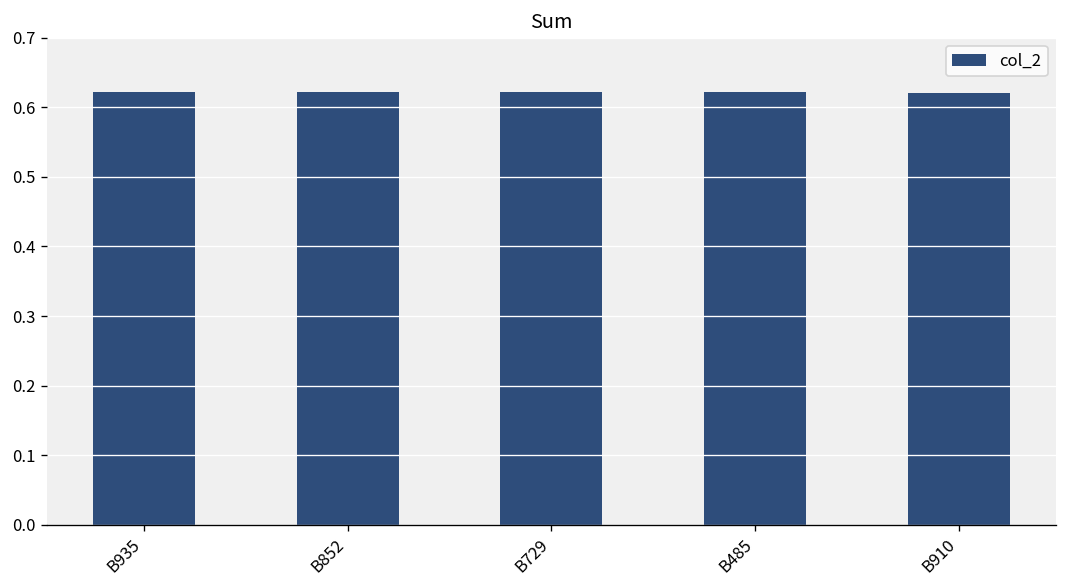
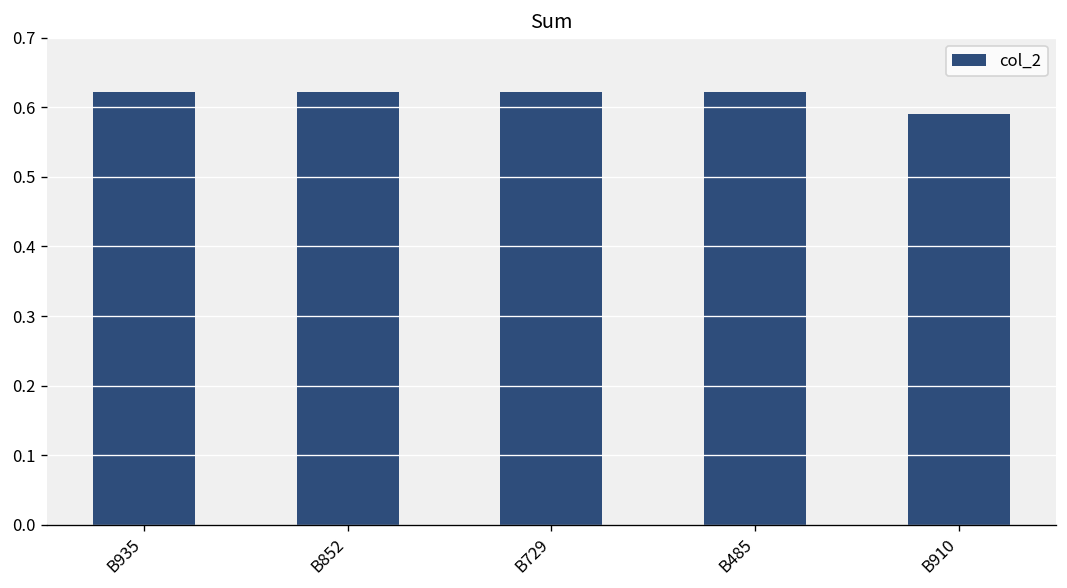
B910: 0.62 -> 0.59
